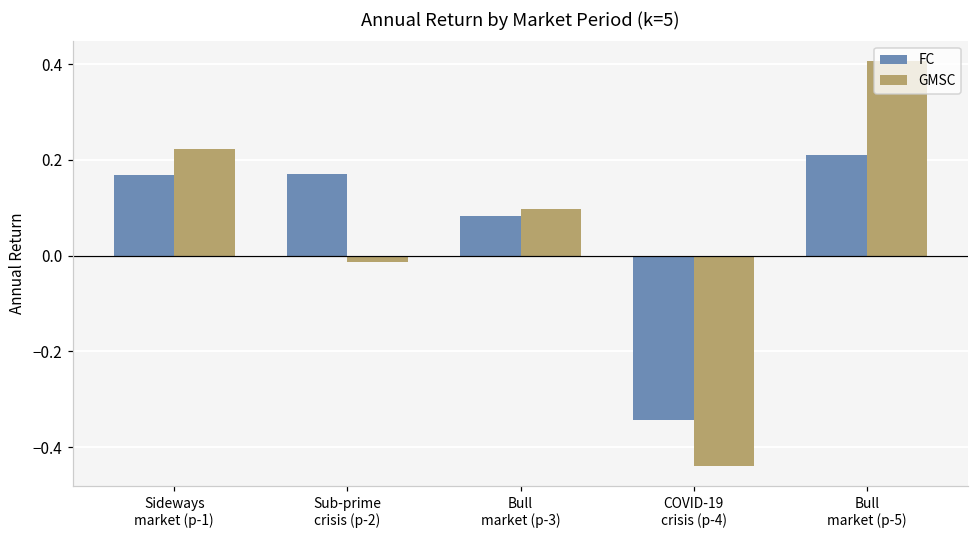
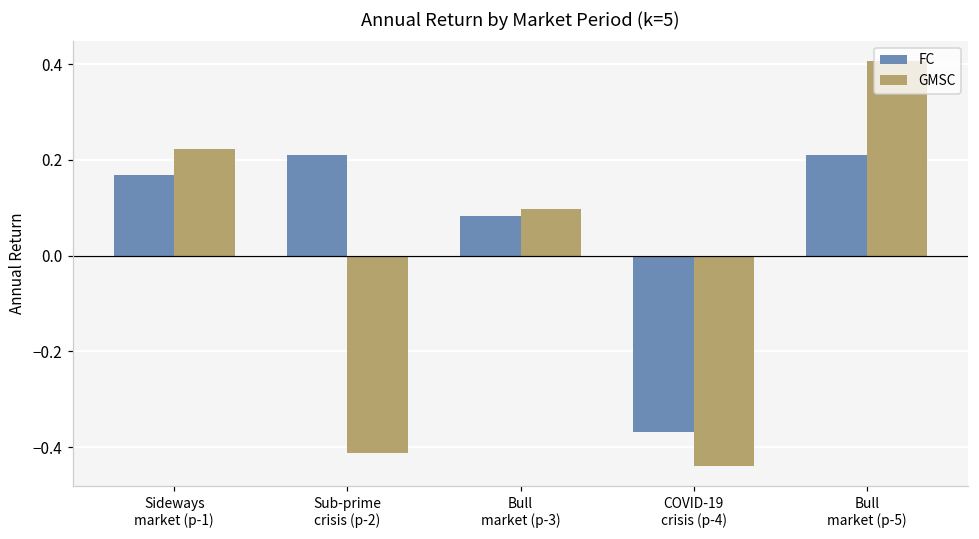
FC, Sub-prime crisis (p-2): 0.17 -> 0.21
GMSC, Sub-prime crisis (p-2): -0.01 -> -0.41
FC, COVID-19 crisis (p-4): -0.34 -> -0.37
